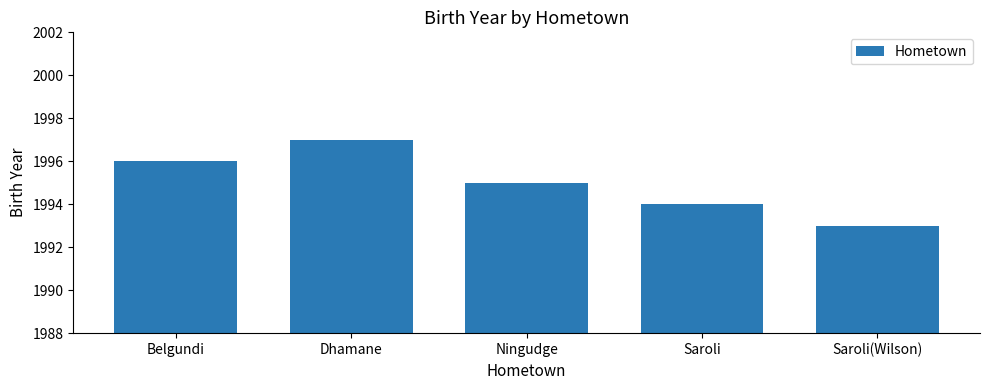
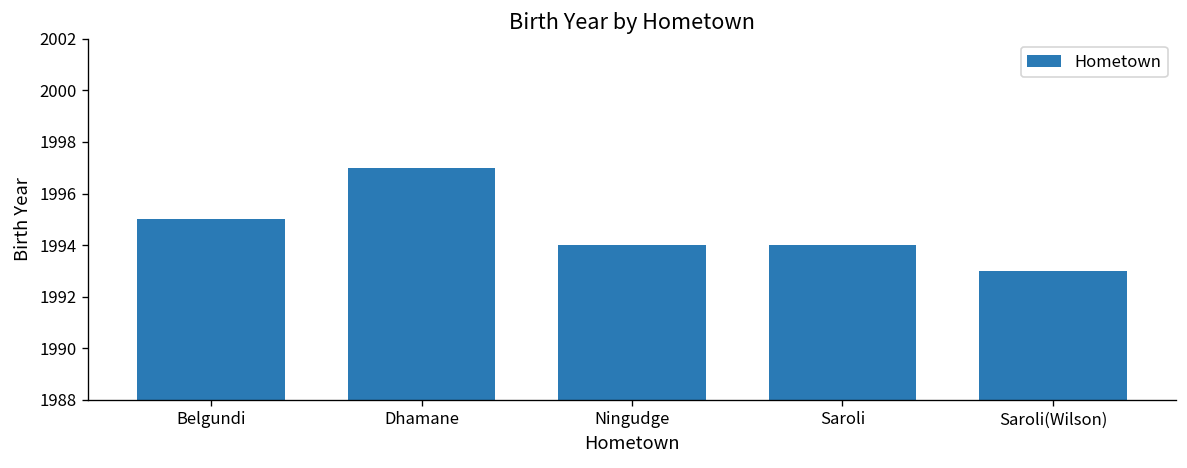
Belgundi: 1996 -> 1995
Ningudge: 1995 -> 1994
